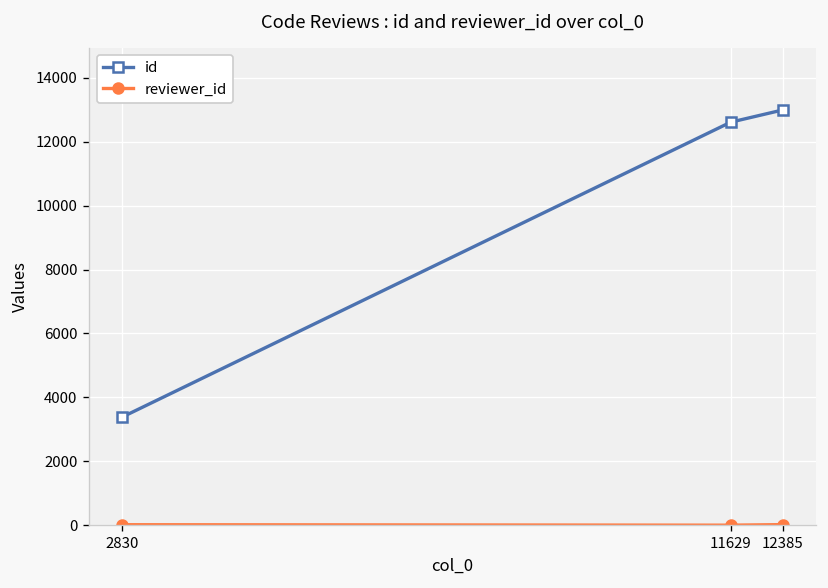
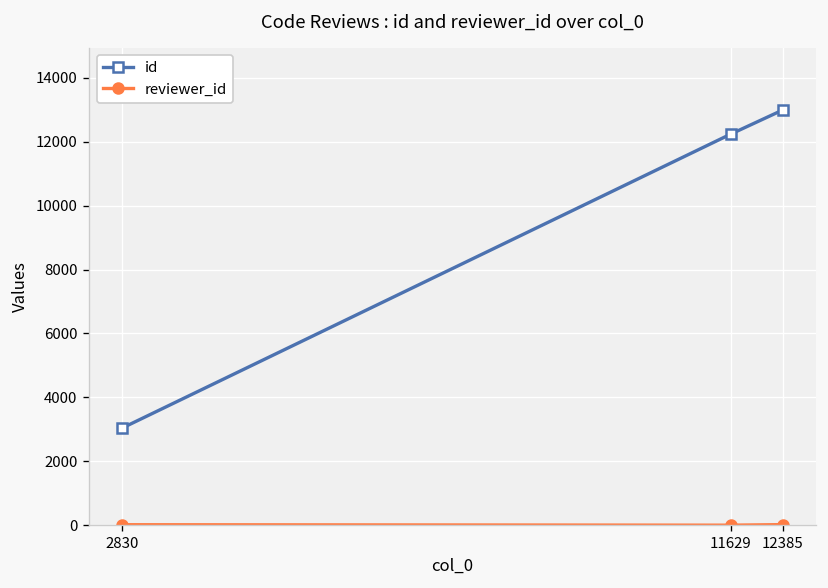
id, 2830: 3400 -> 3000
id, 11629: 12600 -> 12200
